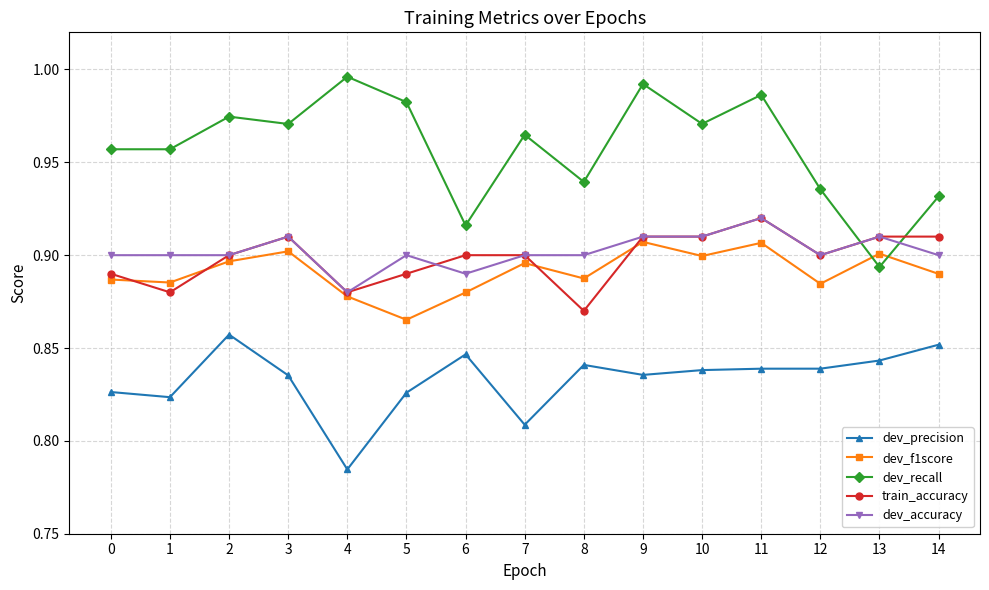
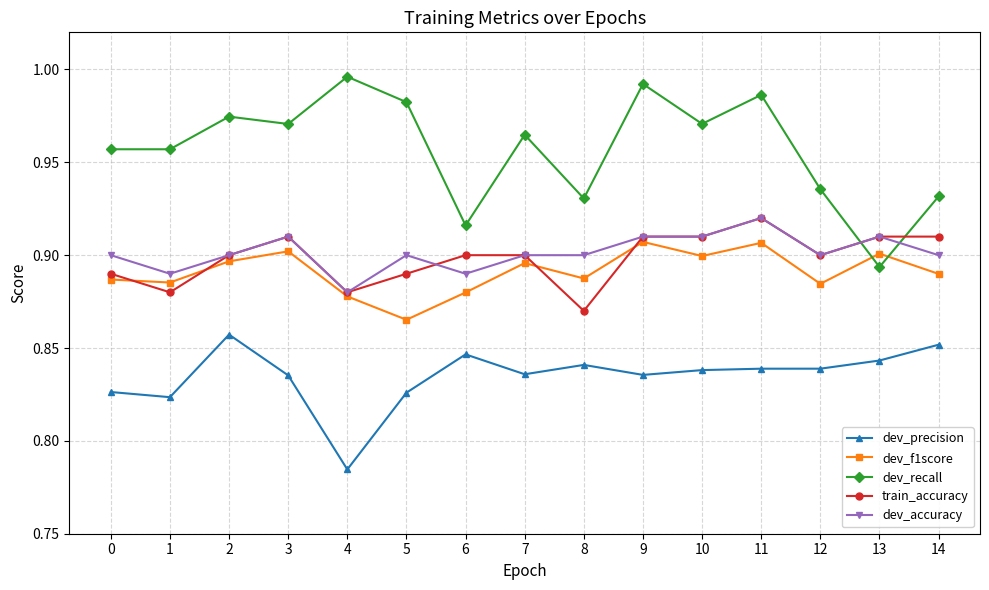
dev_accuracy, 1: 0.90 -> 0.89
dev_precision, 7: 0.809 -> 0.836
dev_recall, 8: 0.939 -> 0.931
